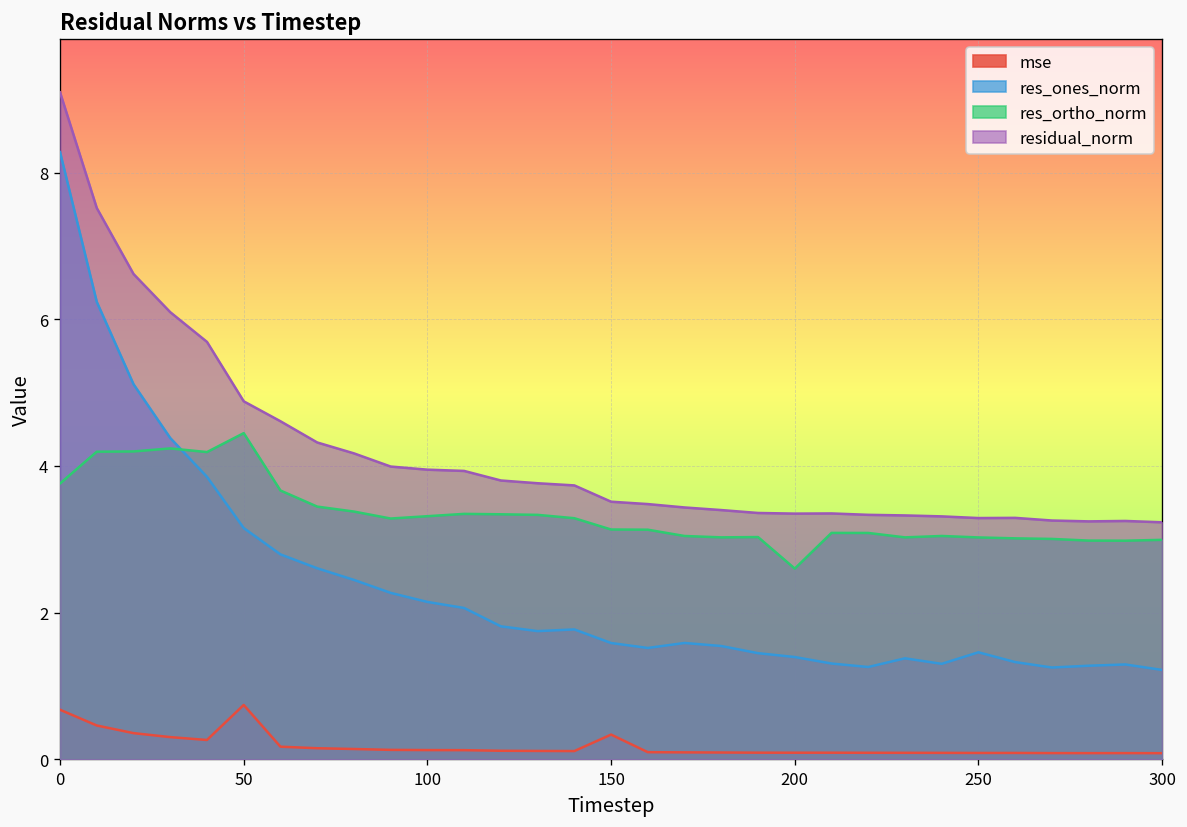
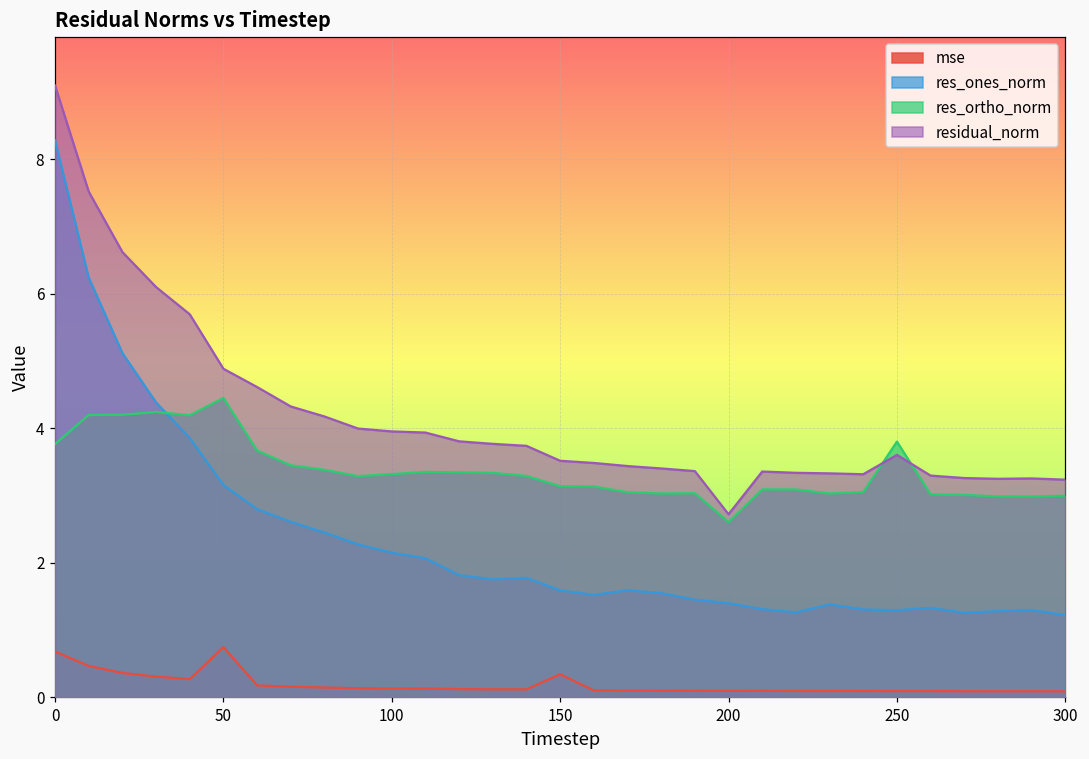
residual_norm, 200: 3.4 -> 2.7
res_ones_norm, 250: 1.5 -> 1.3
res_ortho_norm, 250: 3.0 -> 3.8
residual_norm, 250: 3.3 -> 3.6
